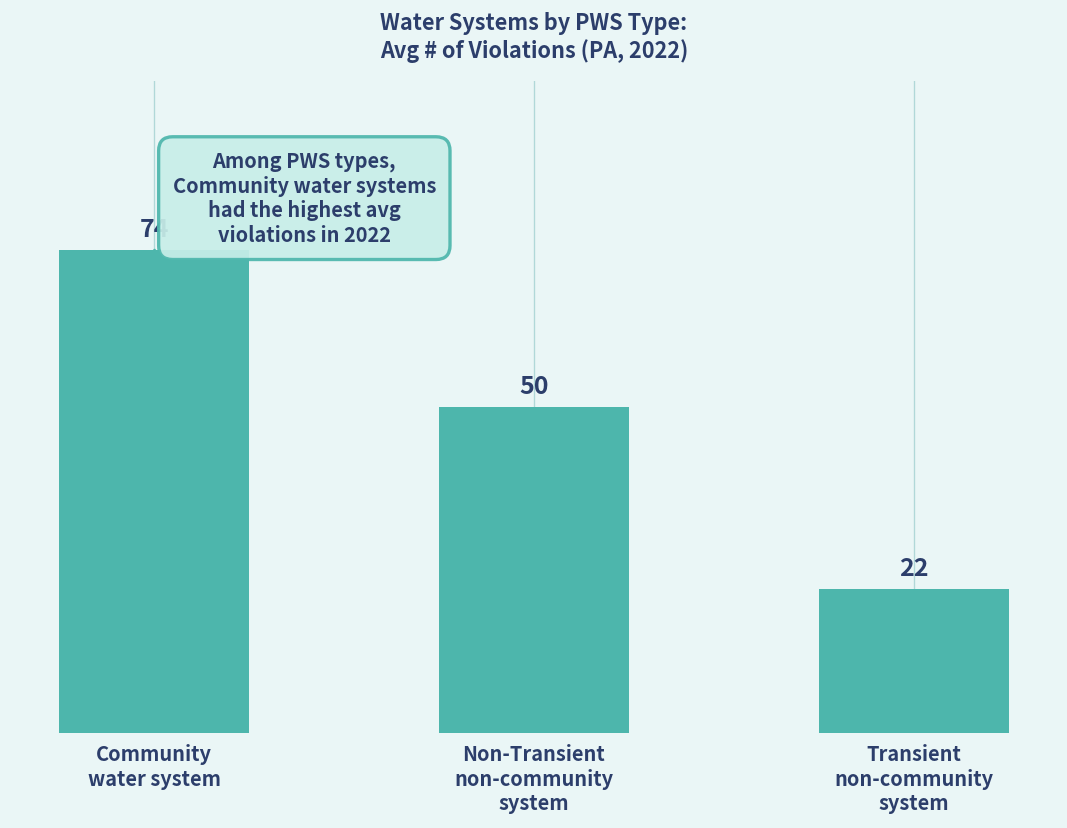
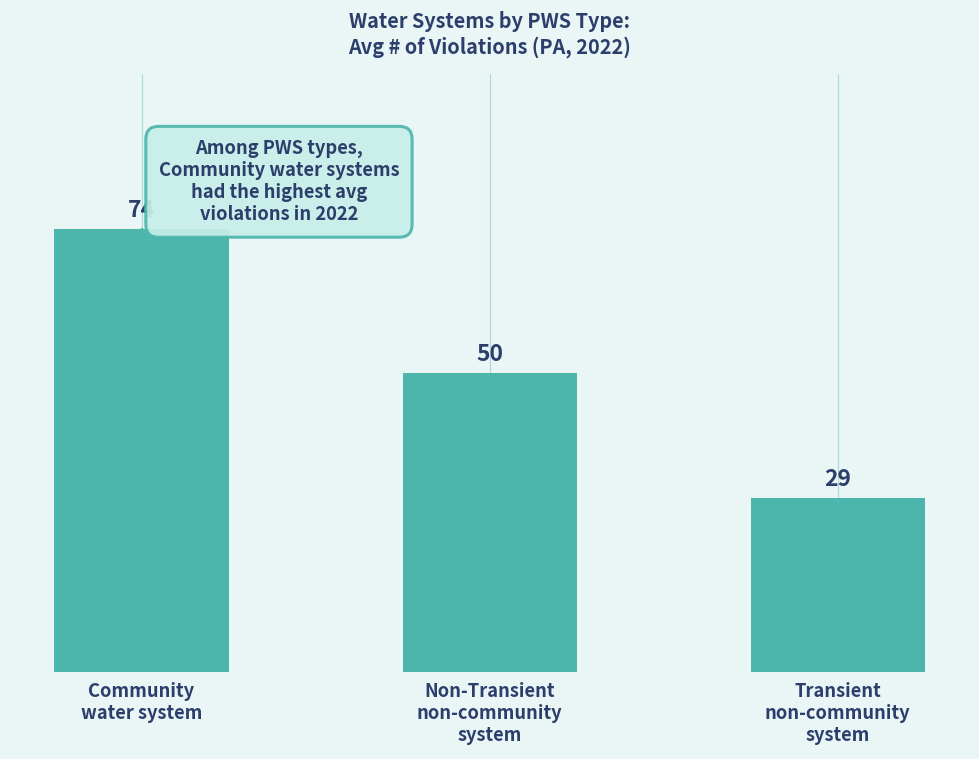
Transient non-community system: 22 -> 29
